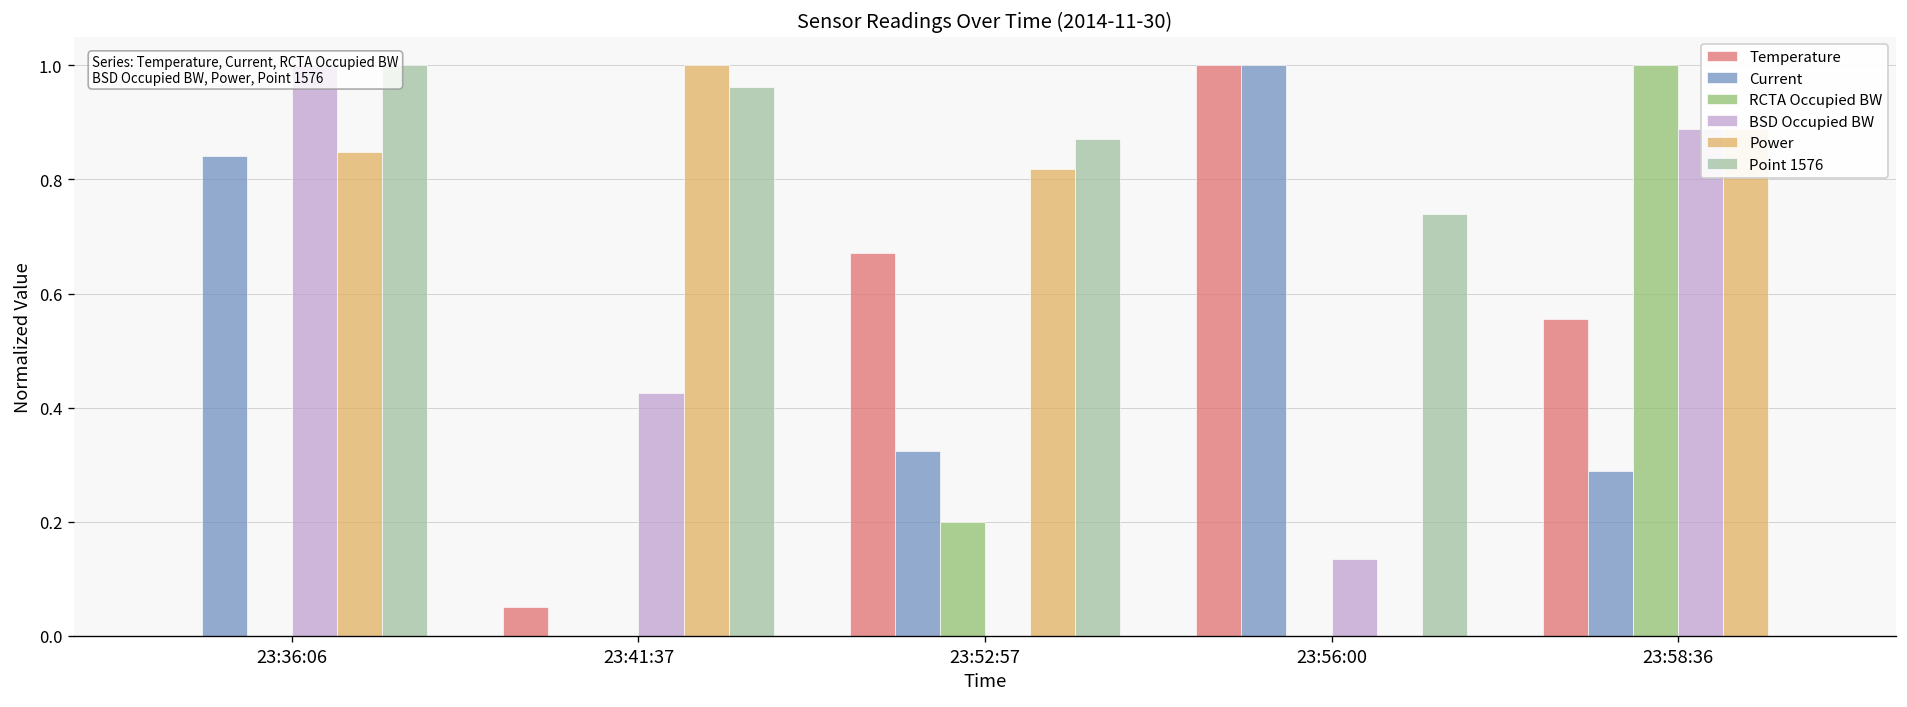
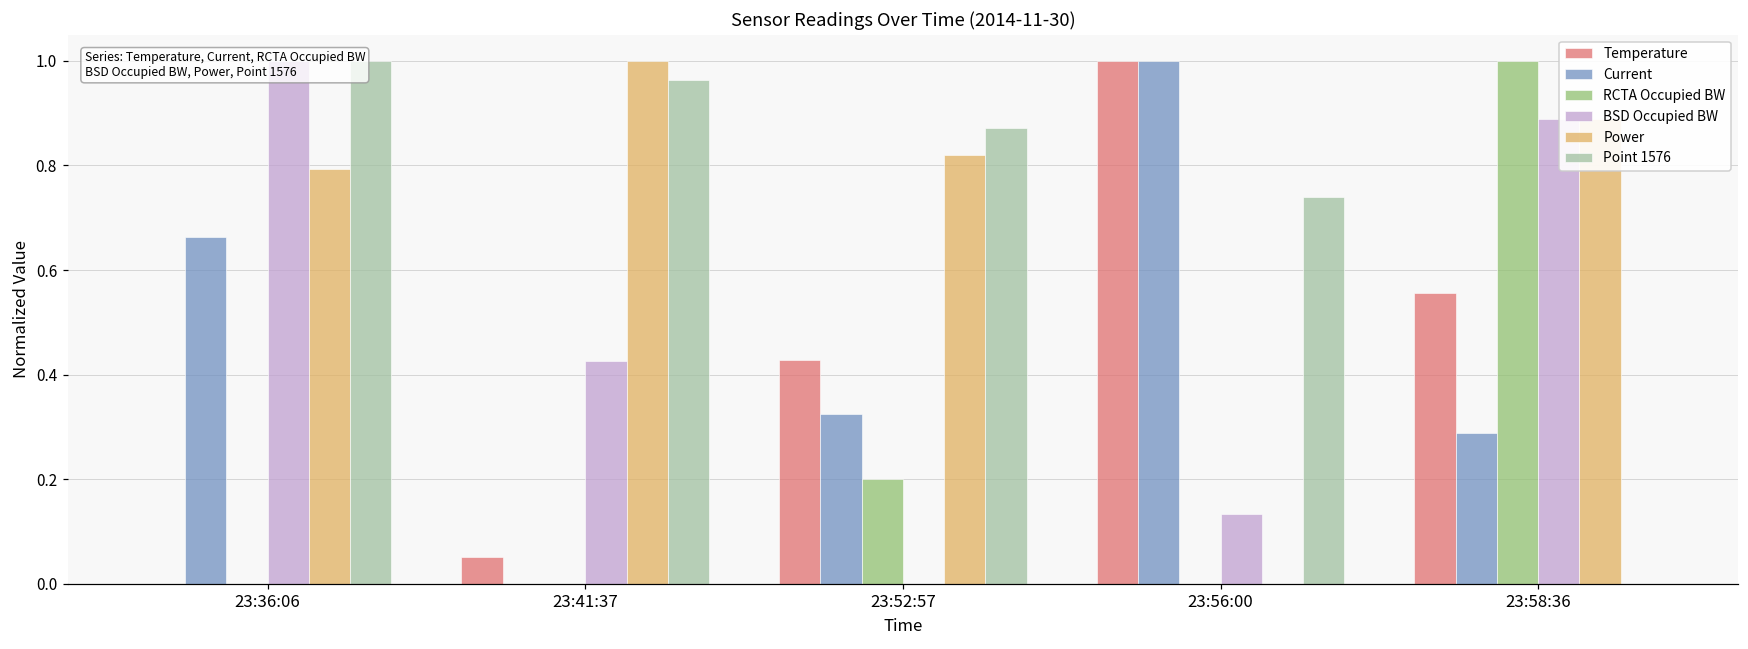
Current, 23:36:06: 0.84 -> 0.66
Power, 23:36:06: 0.85 -> 0.79
Temperature, 23:52:57: 0.67 -> 0.43
